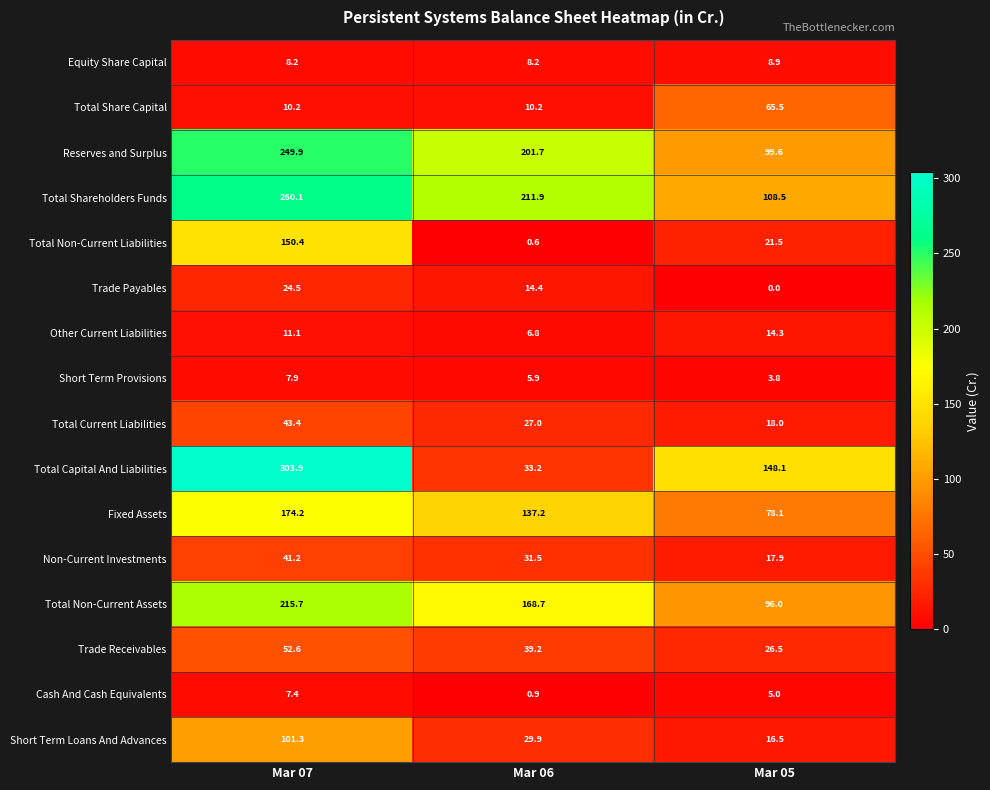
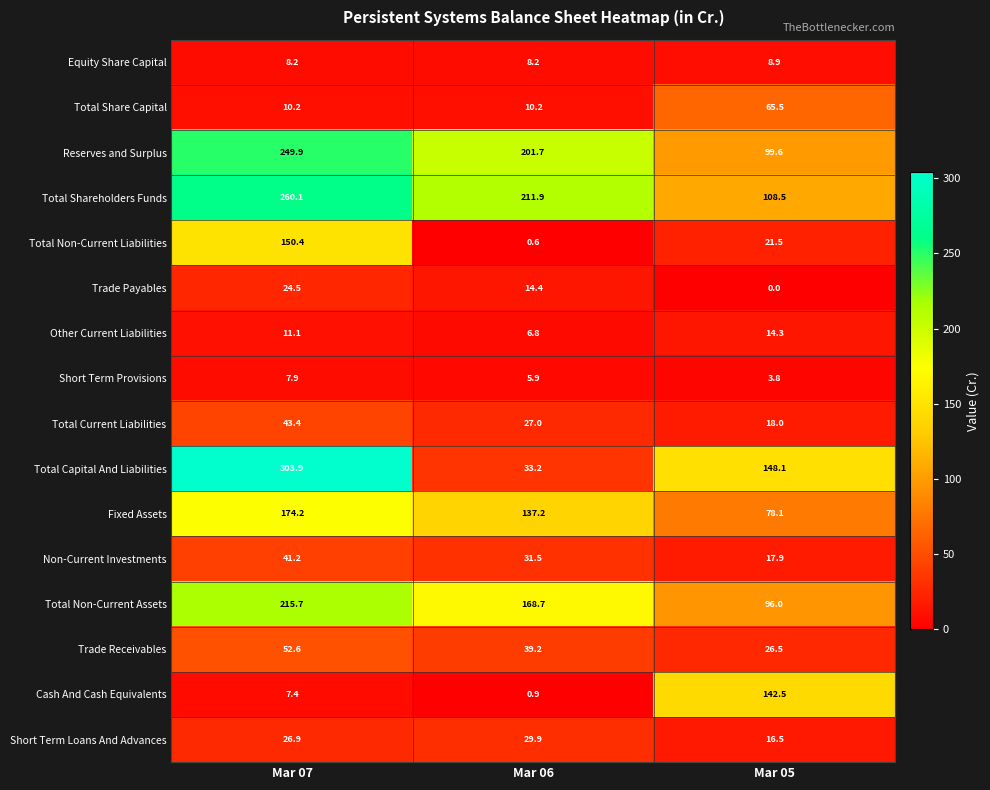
Cash And Cash Equivalents, Mar 05: 5.0 -> 142.5
Short Term Loans And Advances, Mar 07: 101.3 -> 26.9
